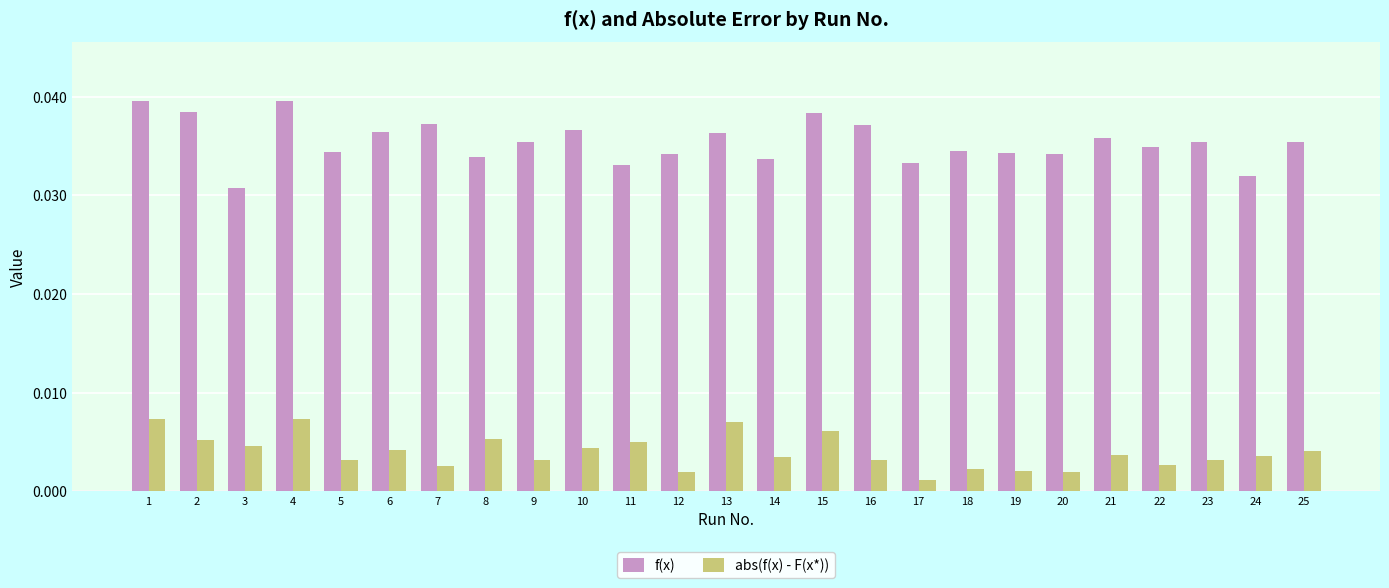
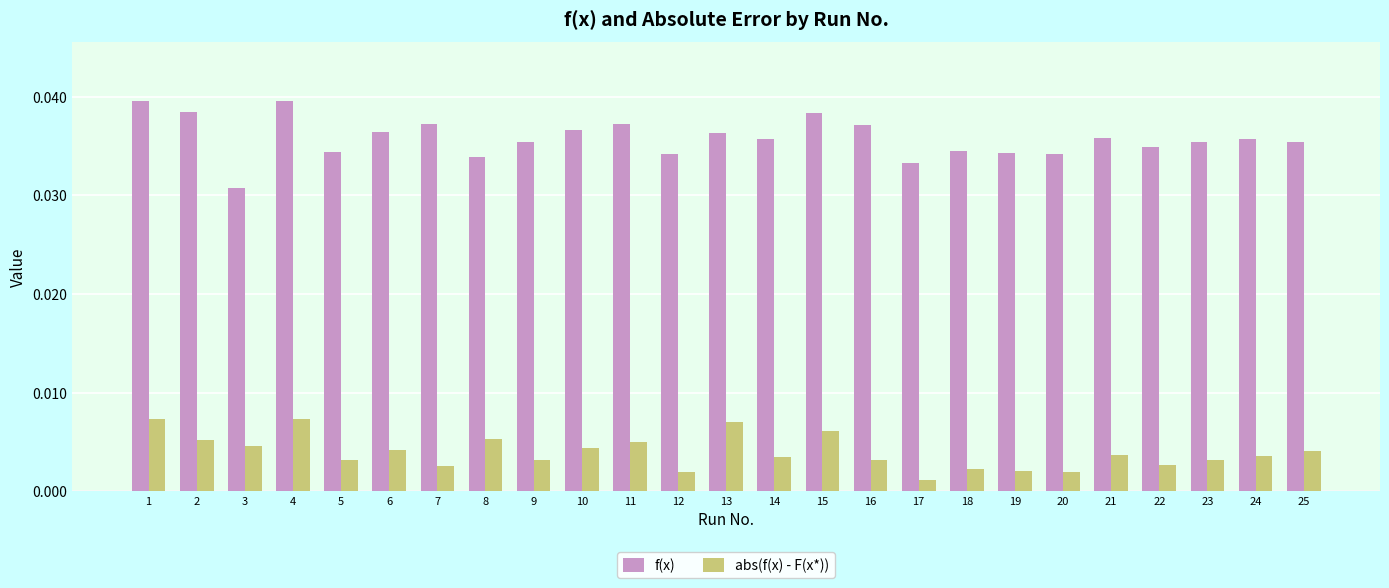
f(x), 11: 0.033 -> 0.037
f(x), 14: 0.034 -> 0.036
f(x), 24: 0.032 -> 0.036
